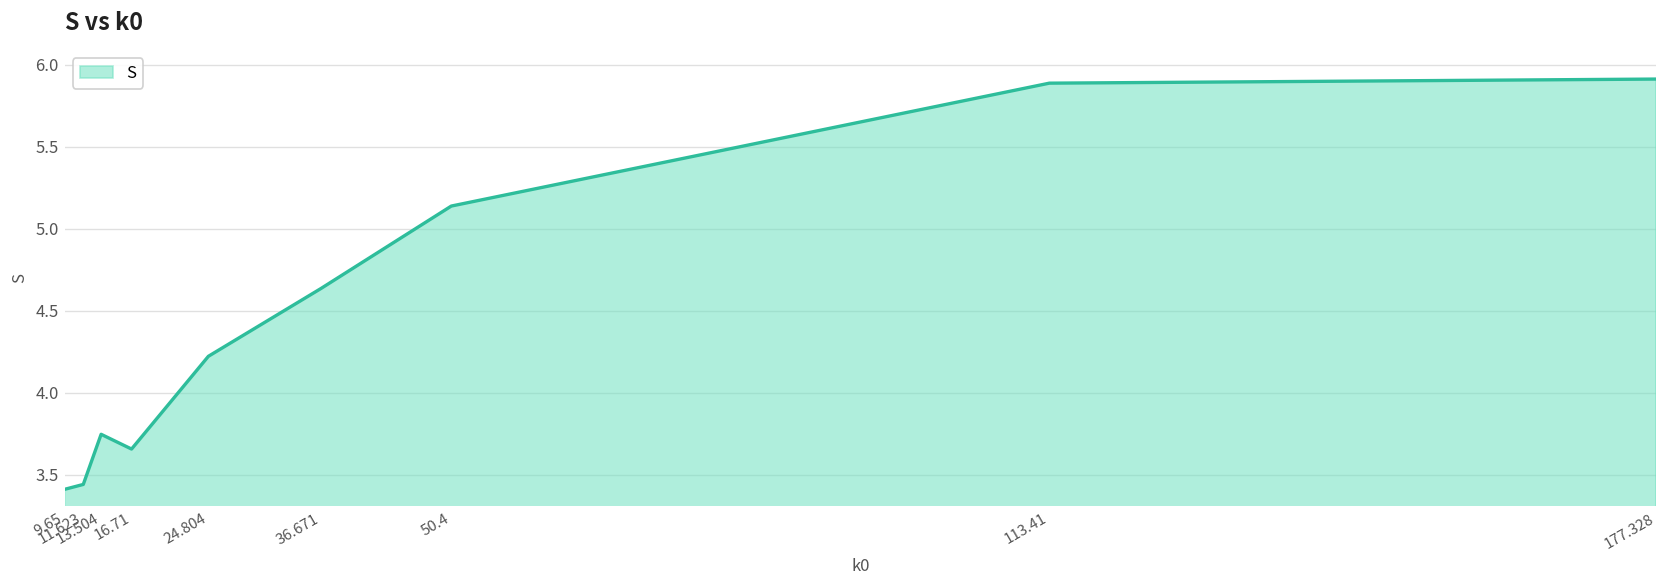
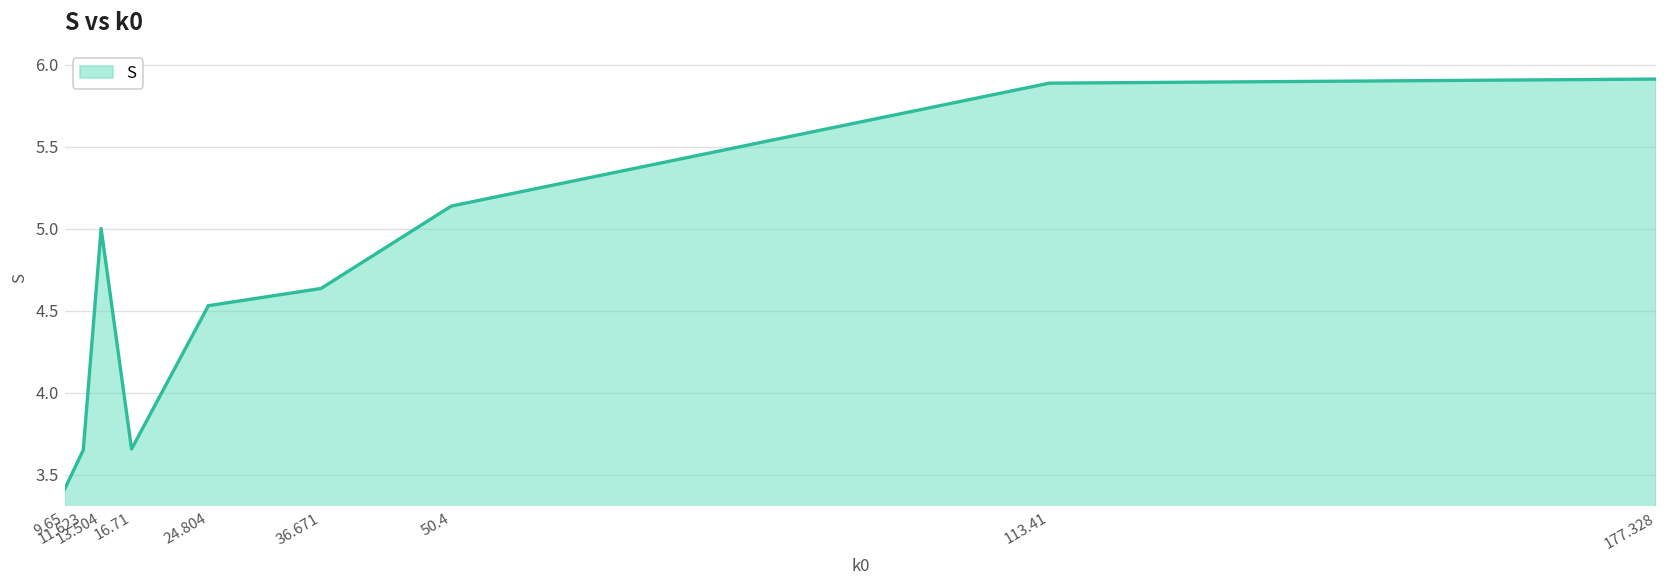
11.623: 3.44 -> 3.65
13.504: 3.75 -> 5.00
24.804: 4.22 -> 4.53
